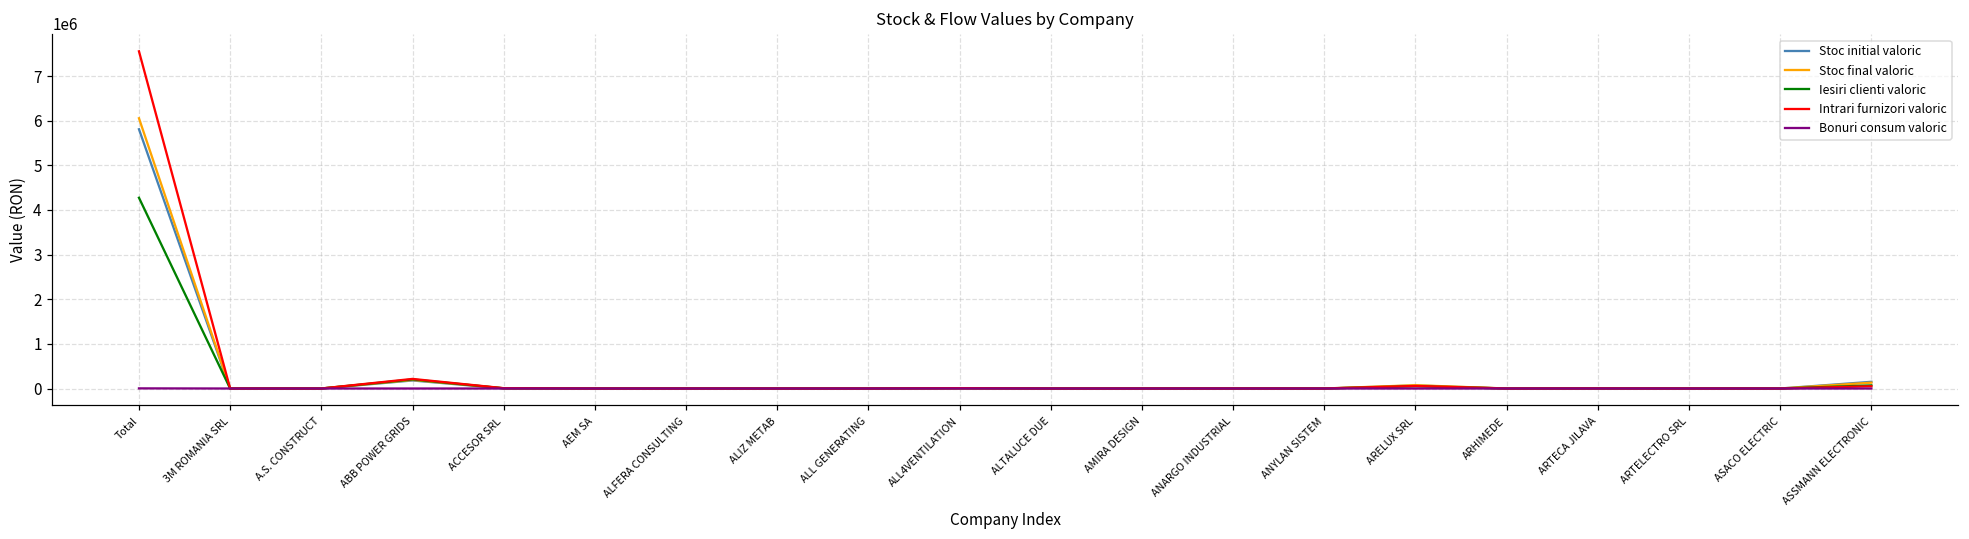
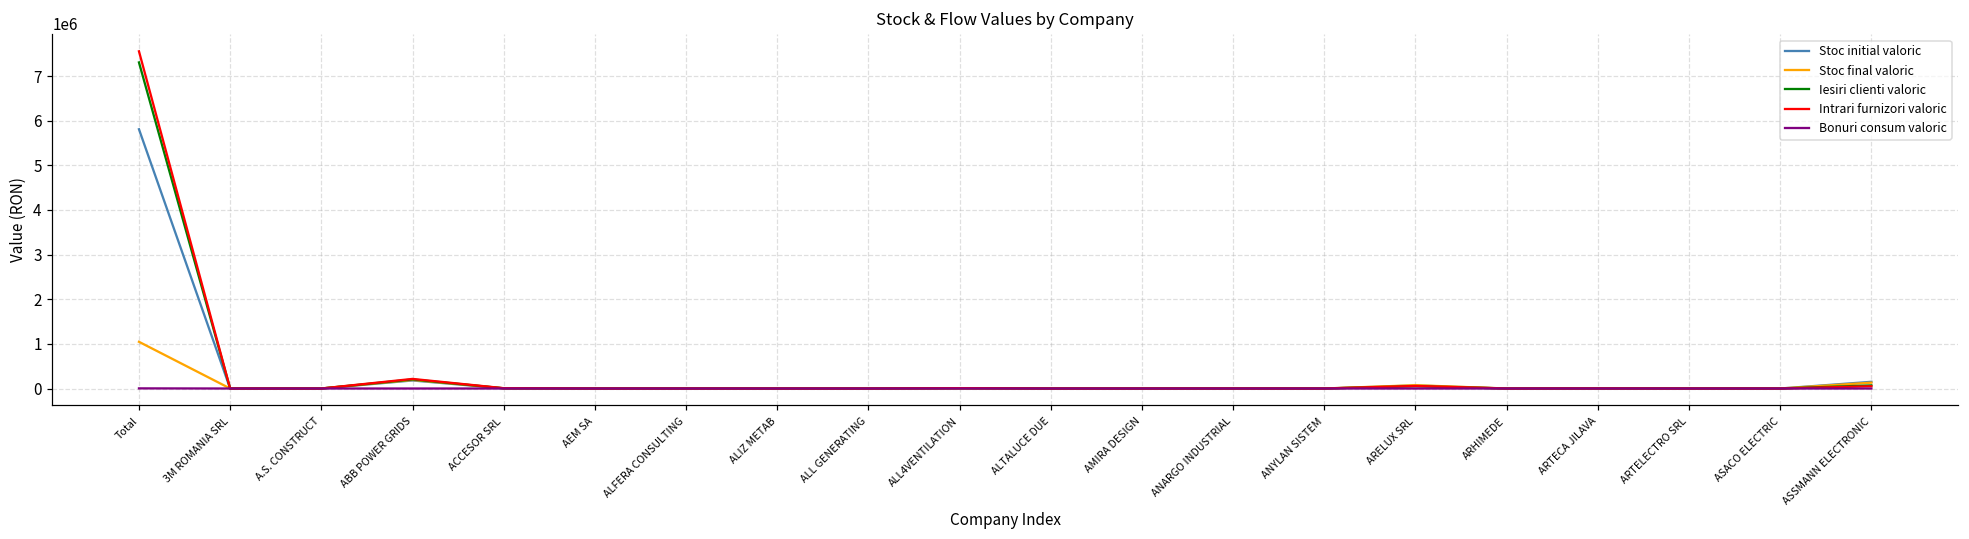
Stoc final valoric, Total: 6100000 -> 1000000
Iesiri clienti valoric, Total: 4300000 -> 7300000
